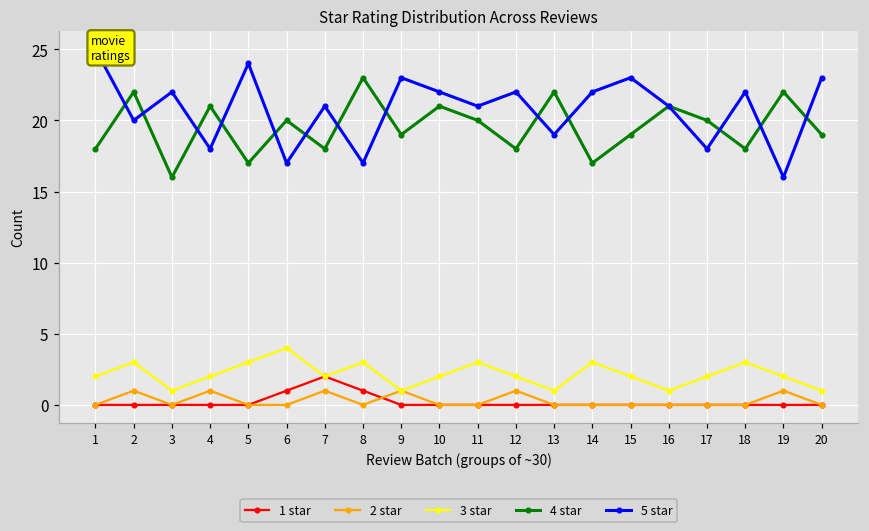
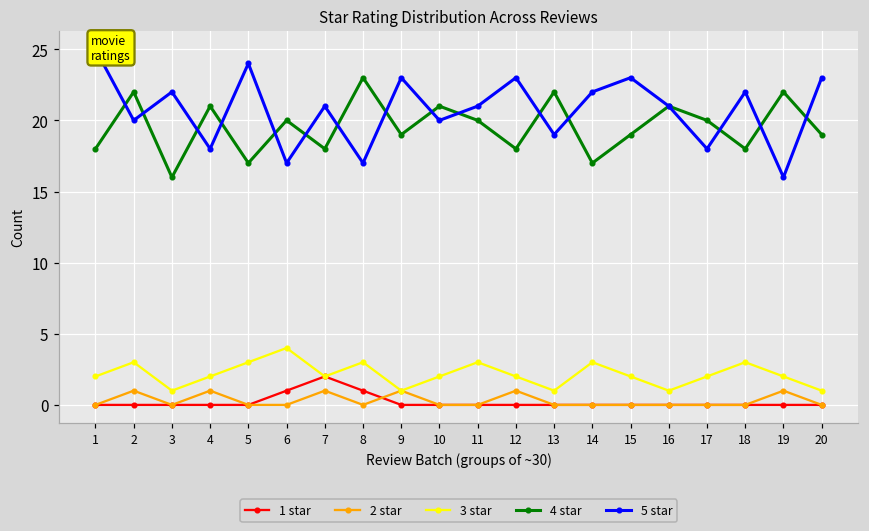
5 star, 10: 22 -> 20
5 star, 12: 22 -> 23
